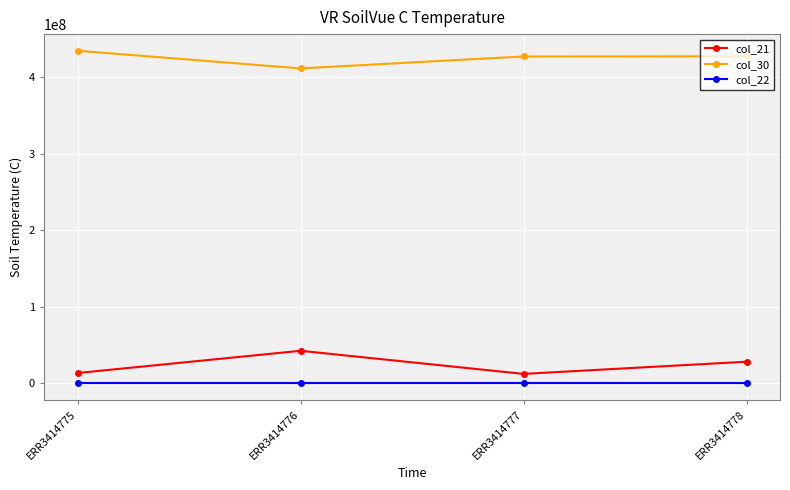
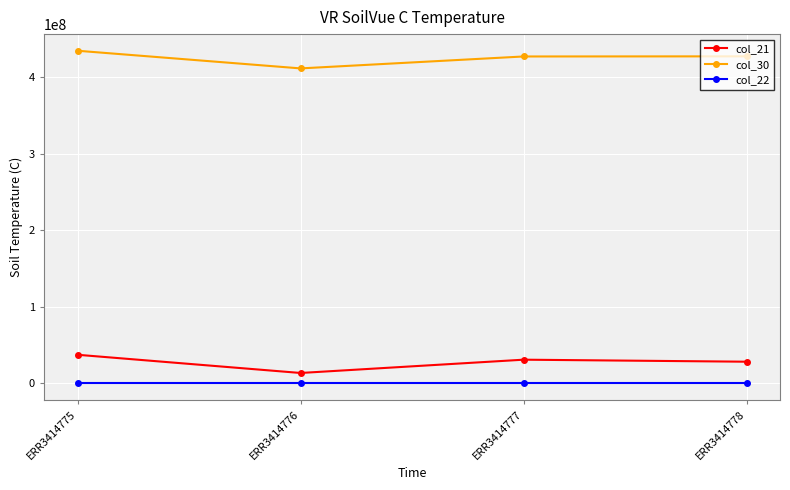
col_21, ERR3414775: 10000000 -> 40000000
col_21, ERR3414776: 40000000 -> 10000000
col_21, ERR3414777: 10000000 -> 30000000
